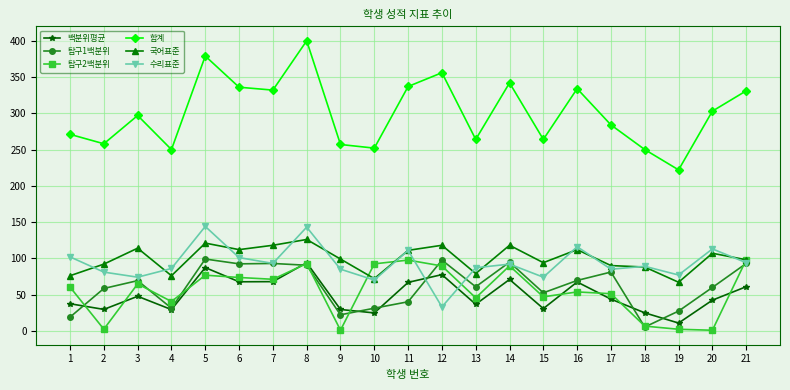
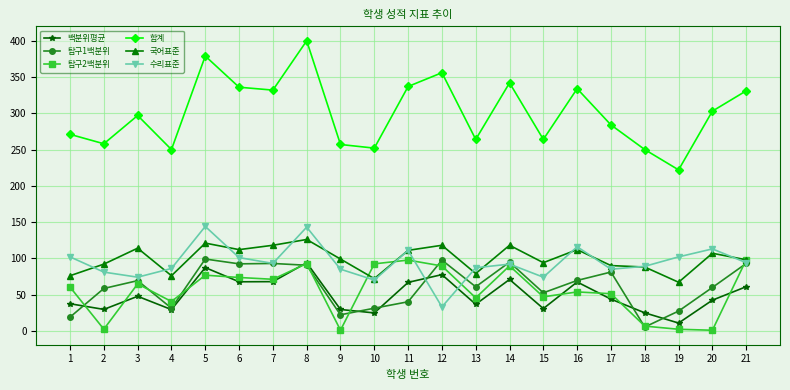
수리표준, 19: 80 -> 100
